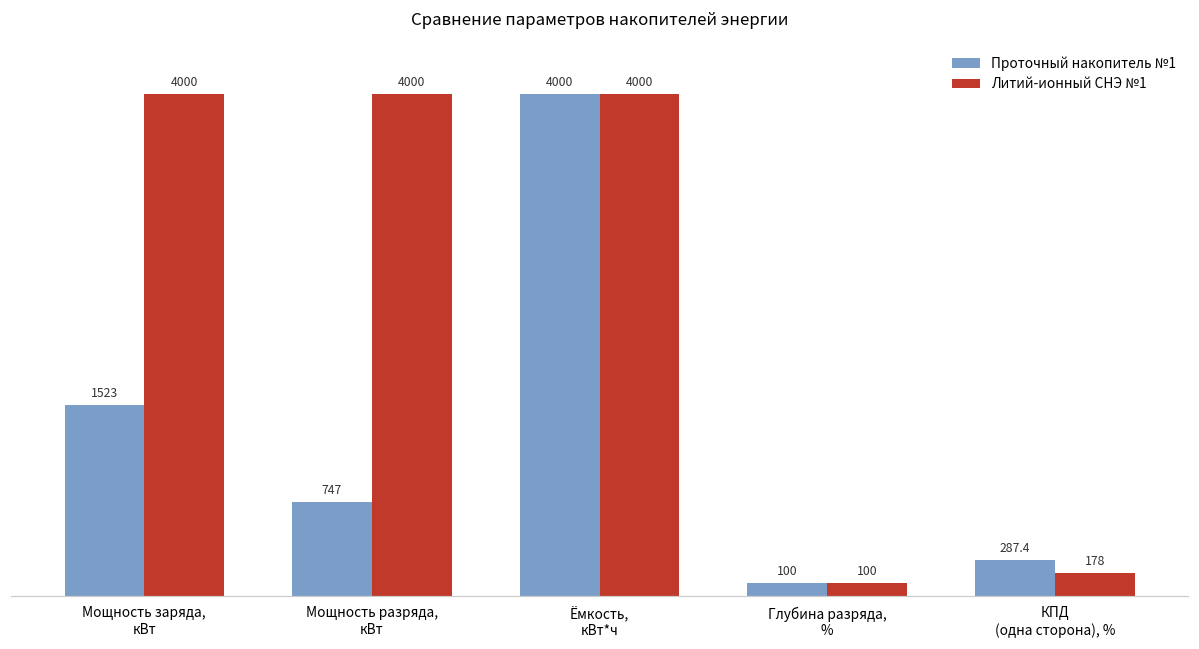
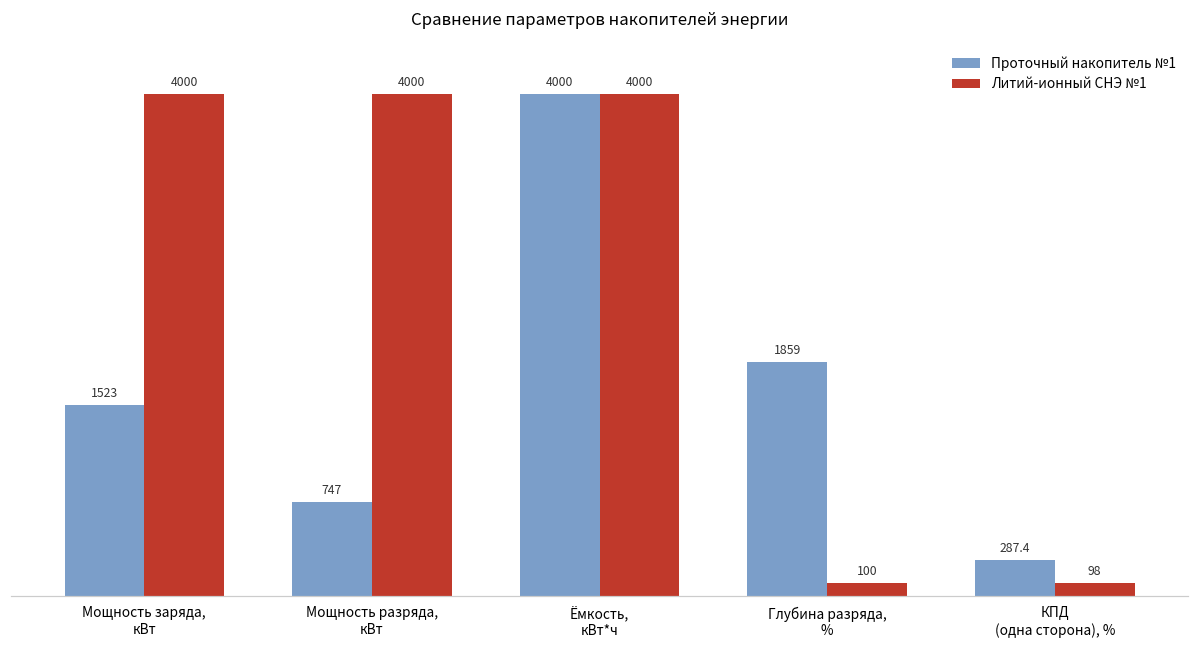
Проточный накопитель №1, Глубина разряда, %: 100 -> 1859
Литий-ионный СНЭ №1, КПД (одна сторона), %: 178 -> 98
